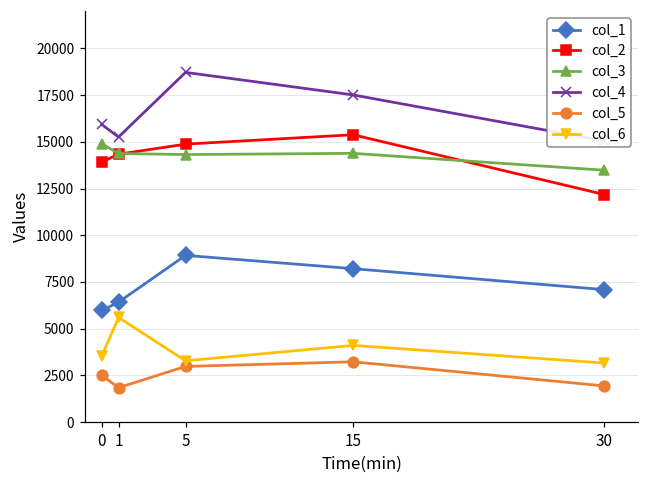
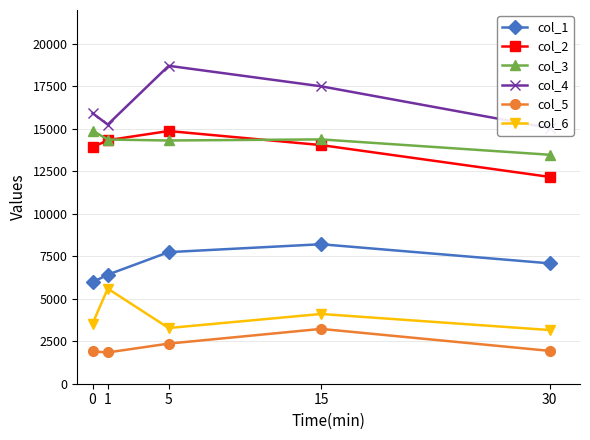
col_5, 0: 2500 -> 1900
col_1, 5: 8900 -> 7700
col_5, 5: 3000 -> 2400
col_2, 15: 15400 -> 14000
